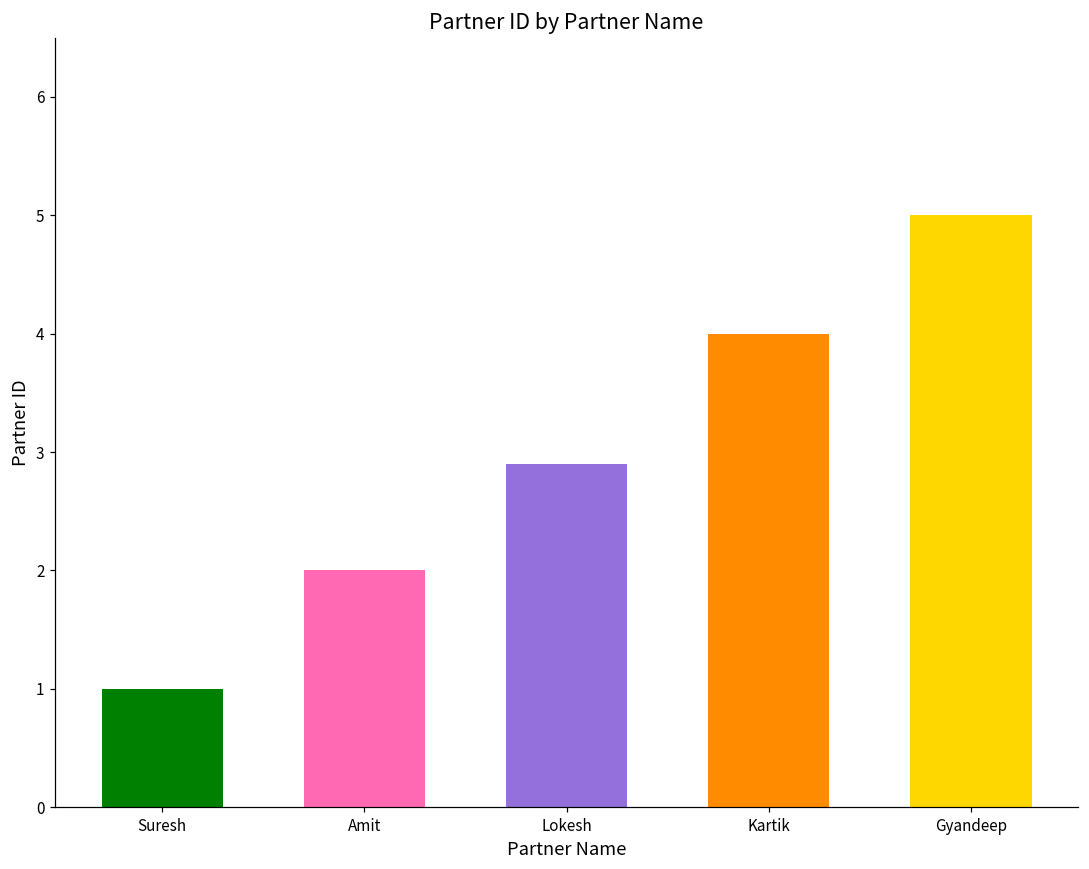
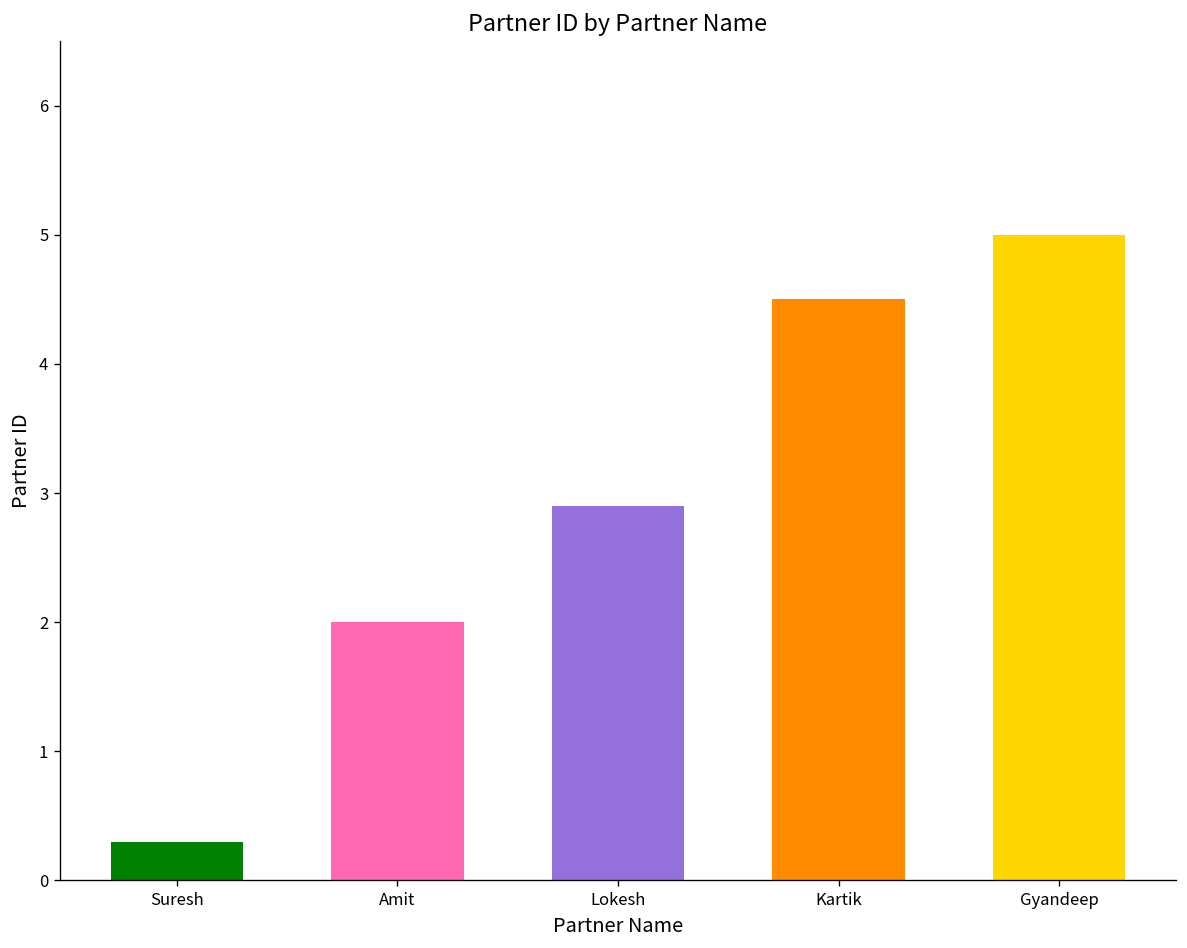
Suresh: 1.0 -> 0.3
Kartik: 4.0 -> 4.5
